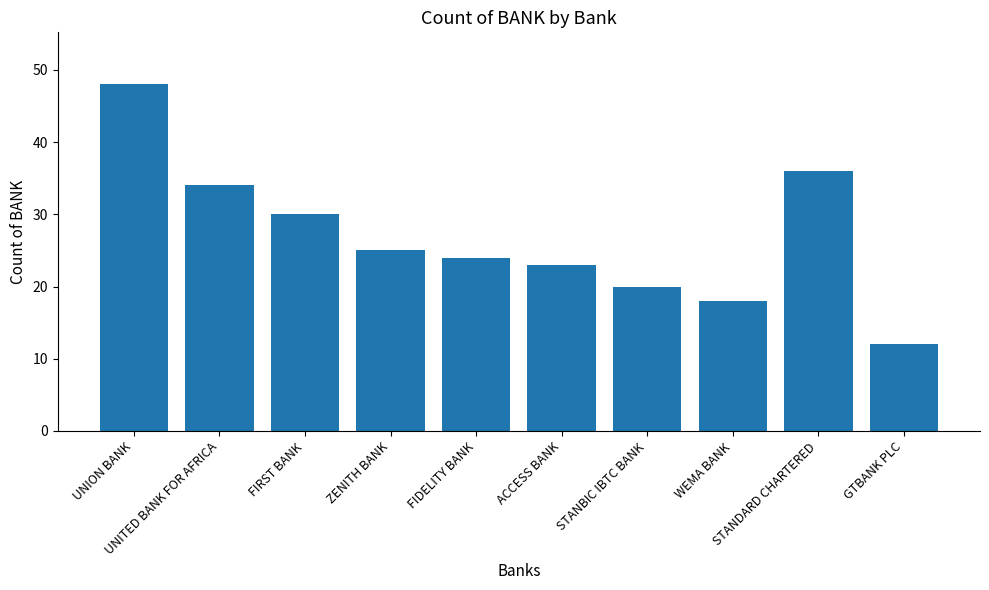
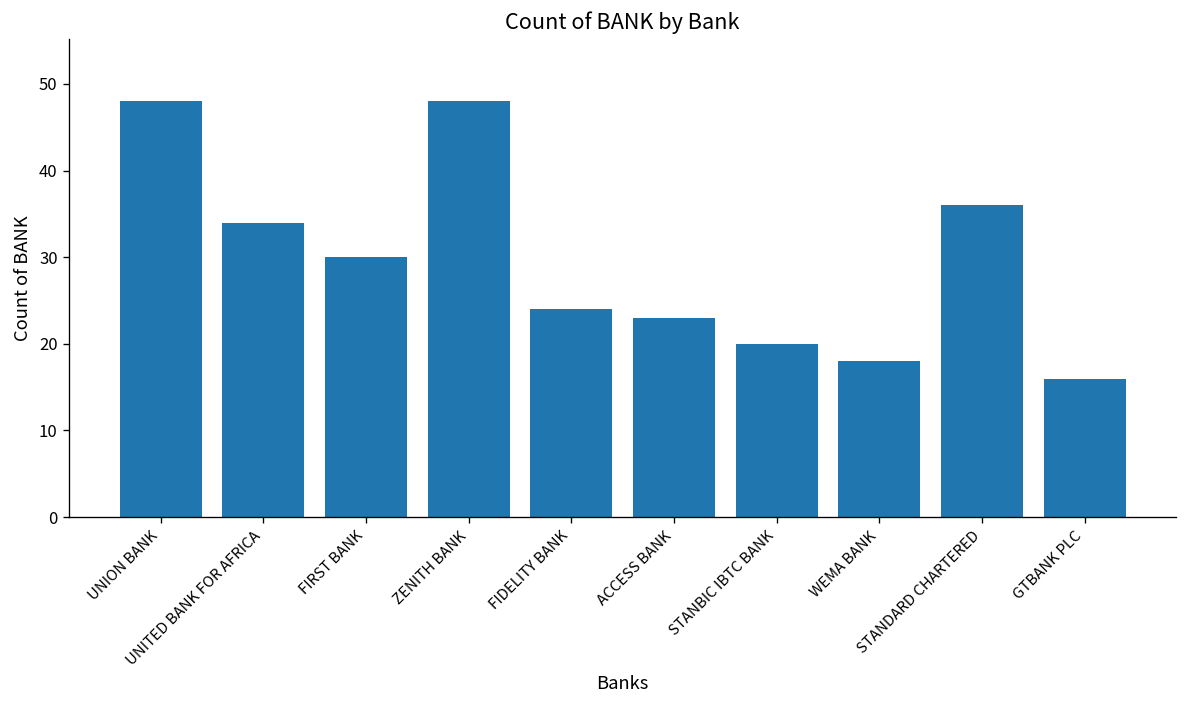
ZENITH BANK: 25 -> 48
GTBANK PLC: 12 -> 16
